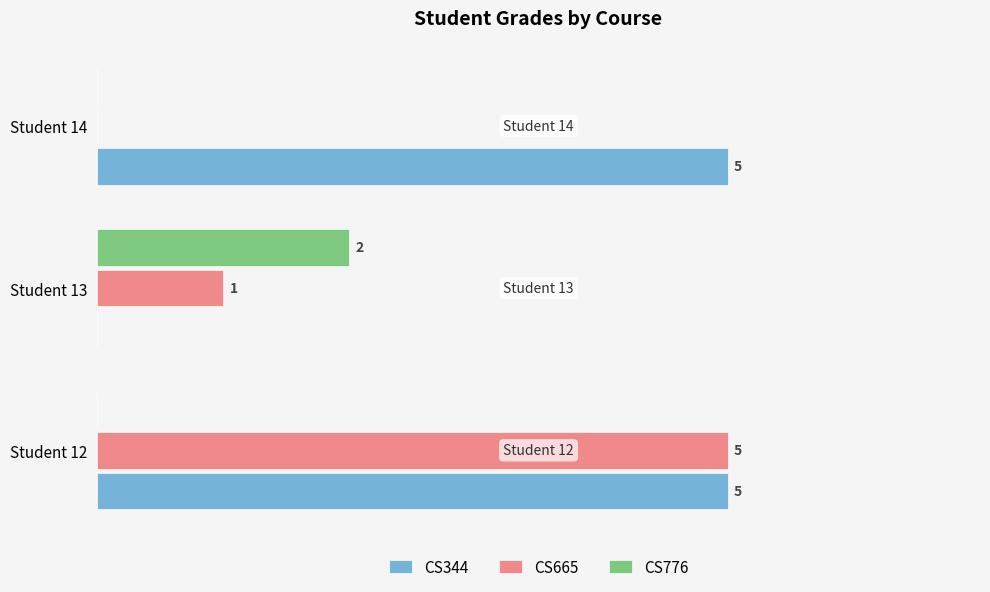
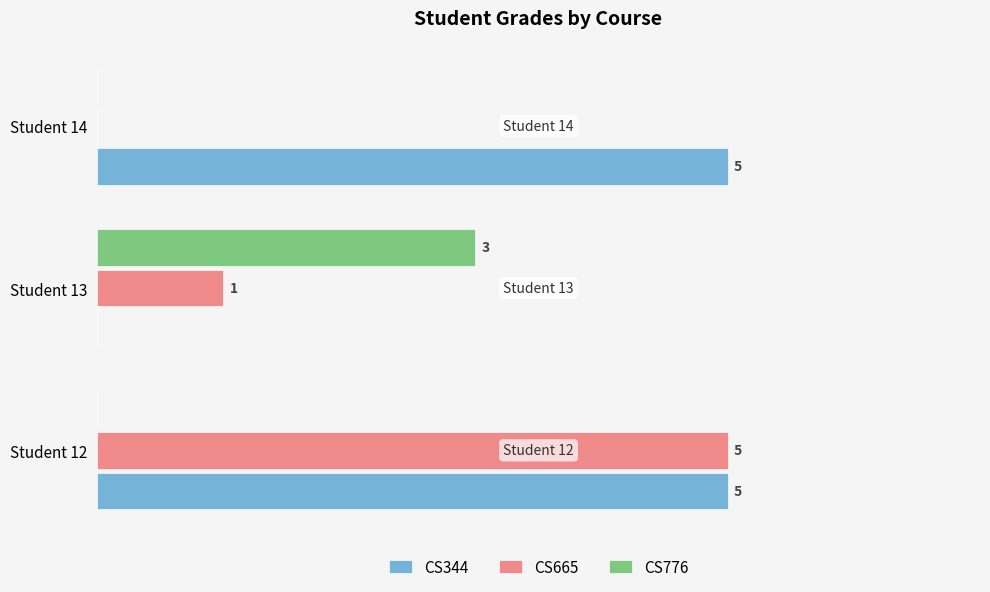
CS776, Student 13: 2 -> 3
